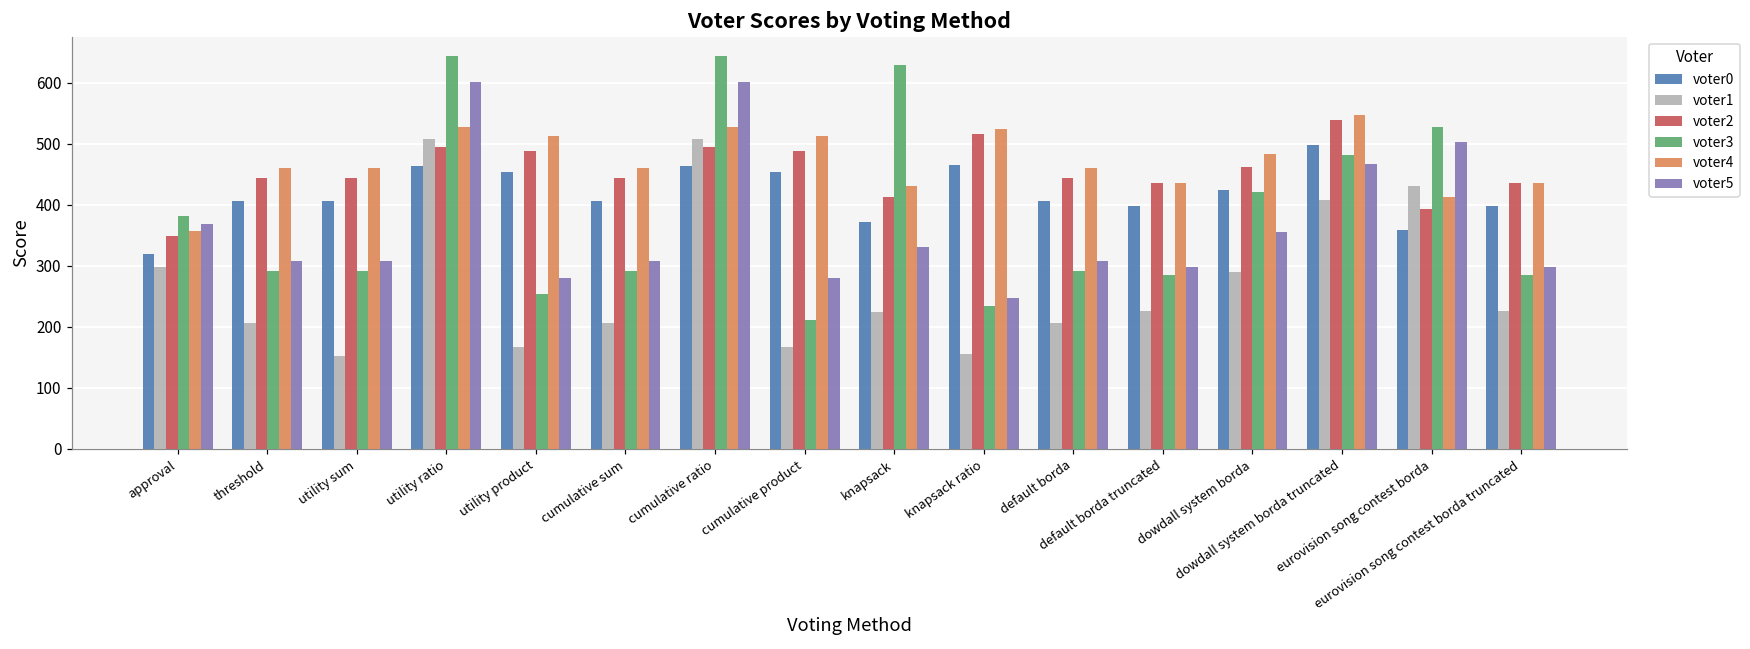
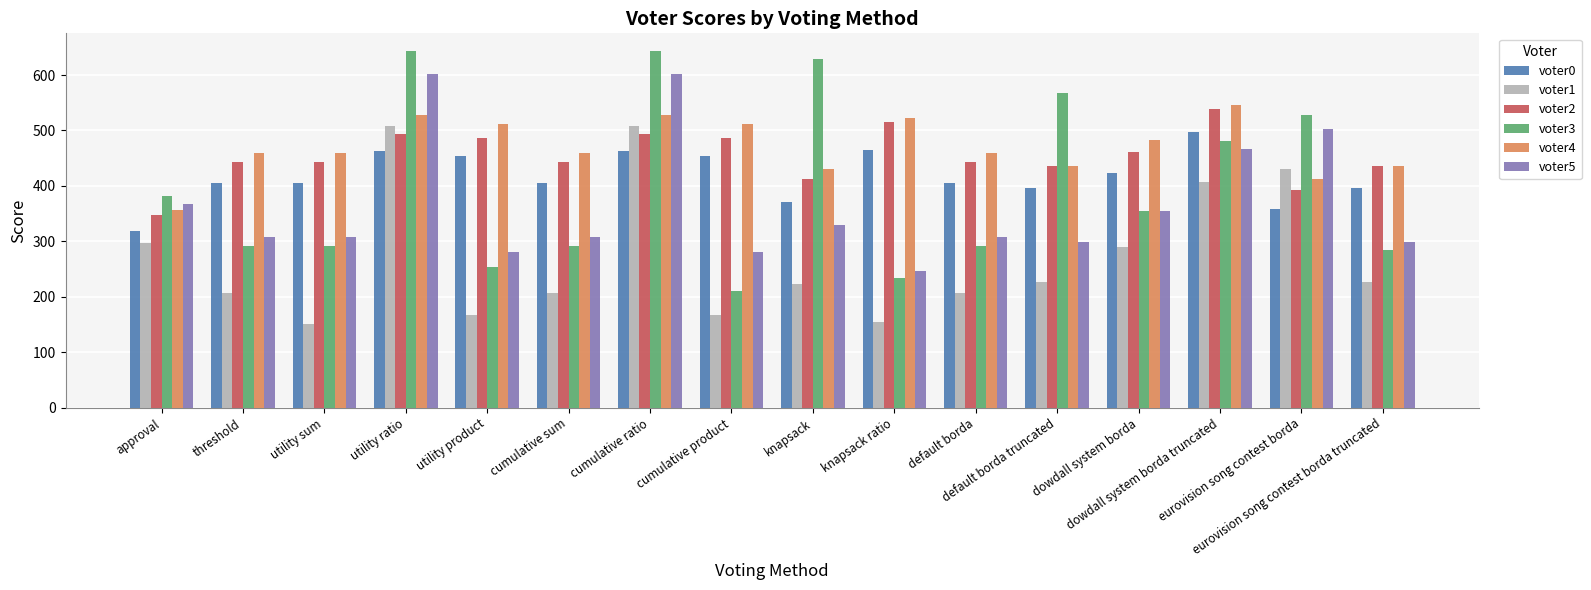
voter3, default borda truncated: 290 -> 570
voter3, dowdall system borda: 420 -> 350
